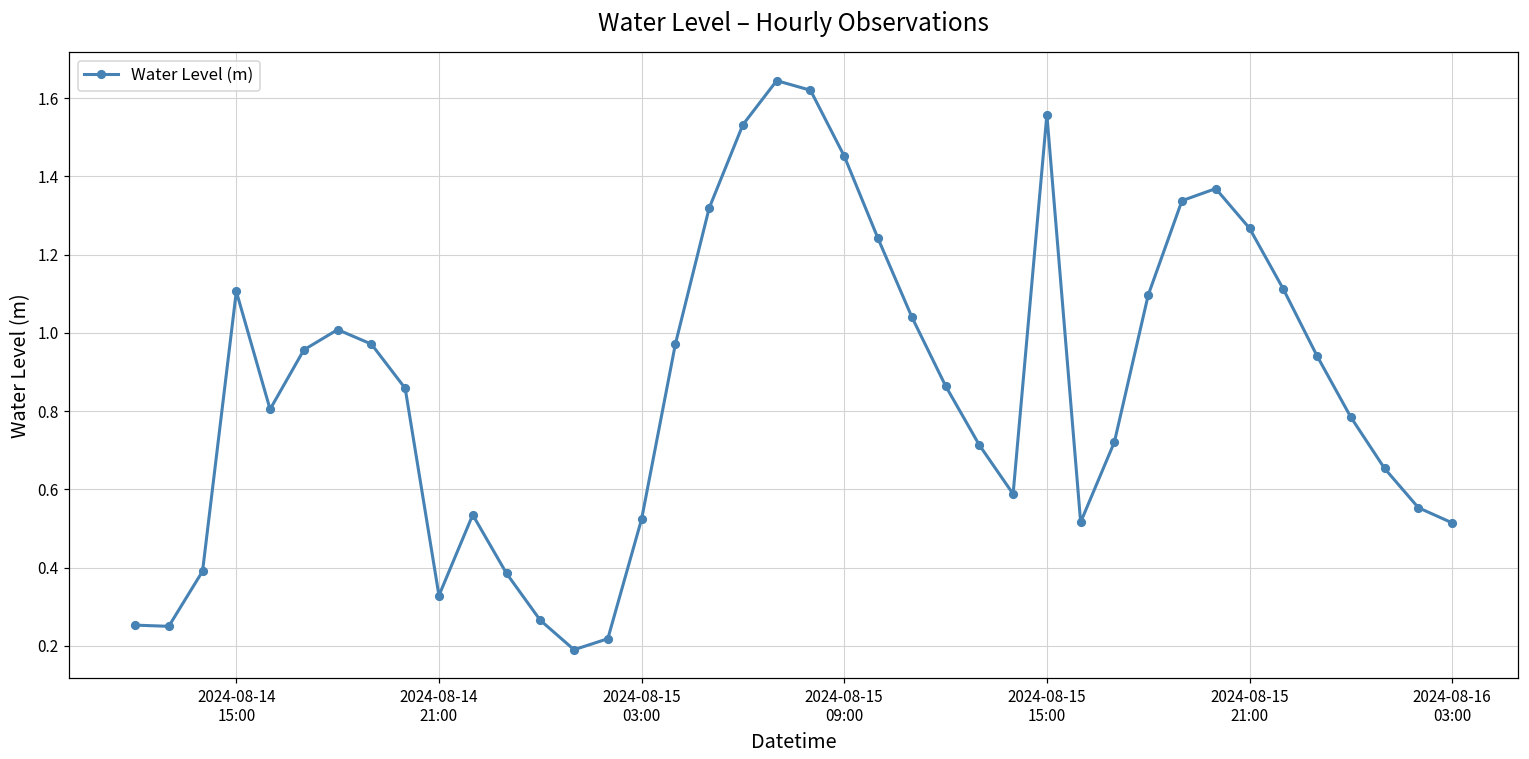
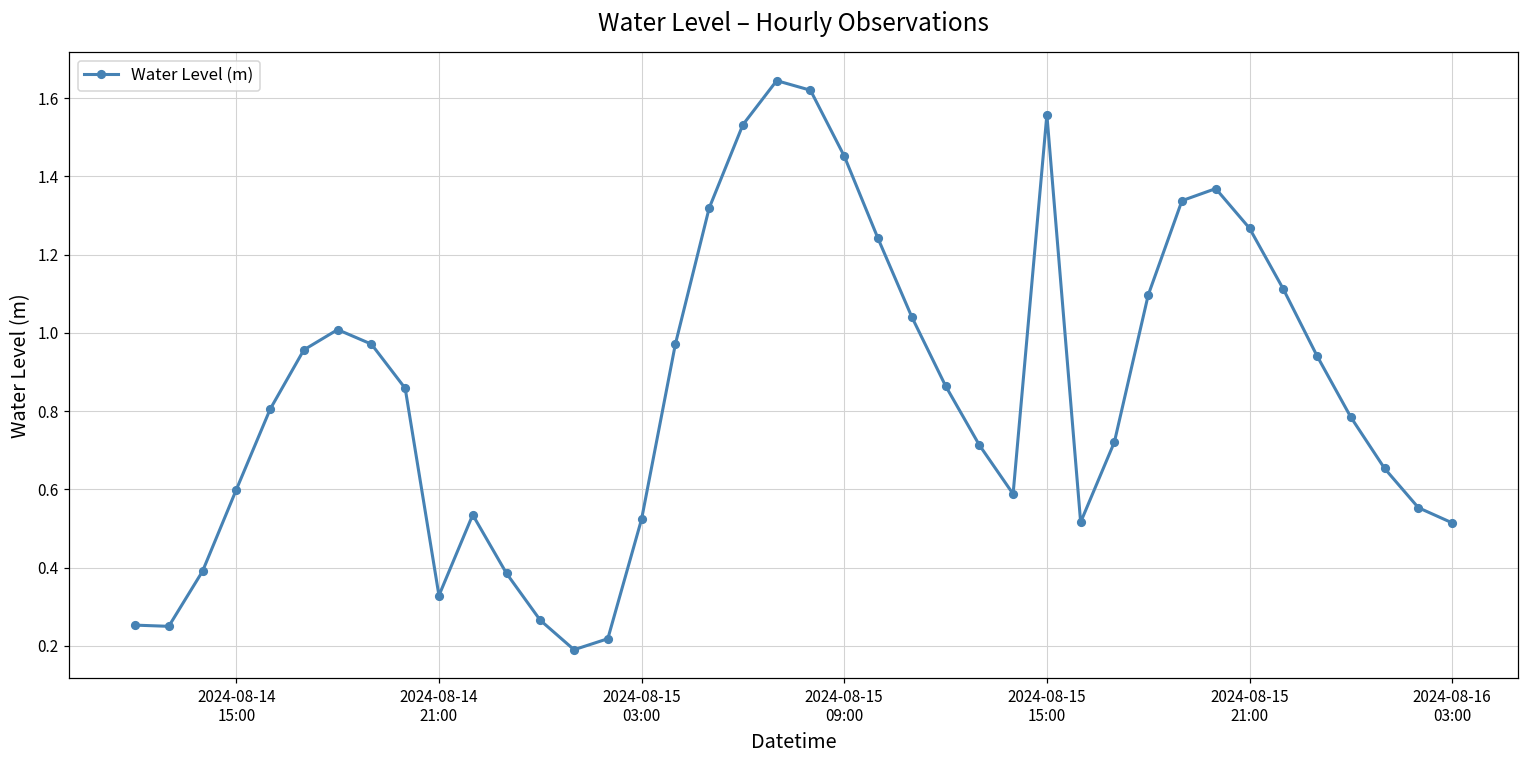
2024-08-14 15:00: 1.11 -> 0.60
